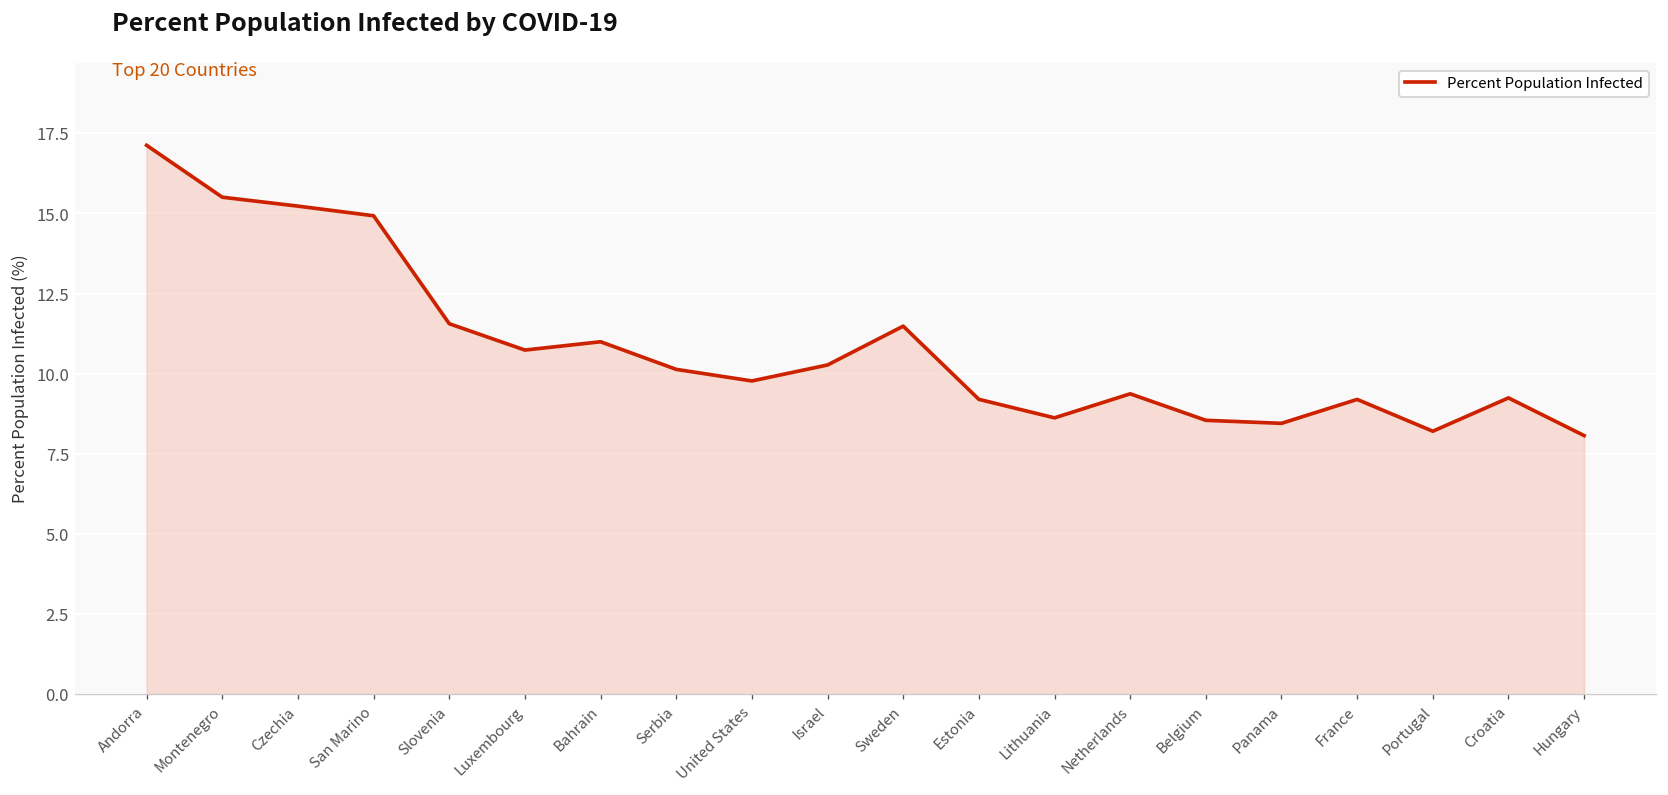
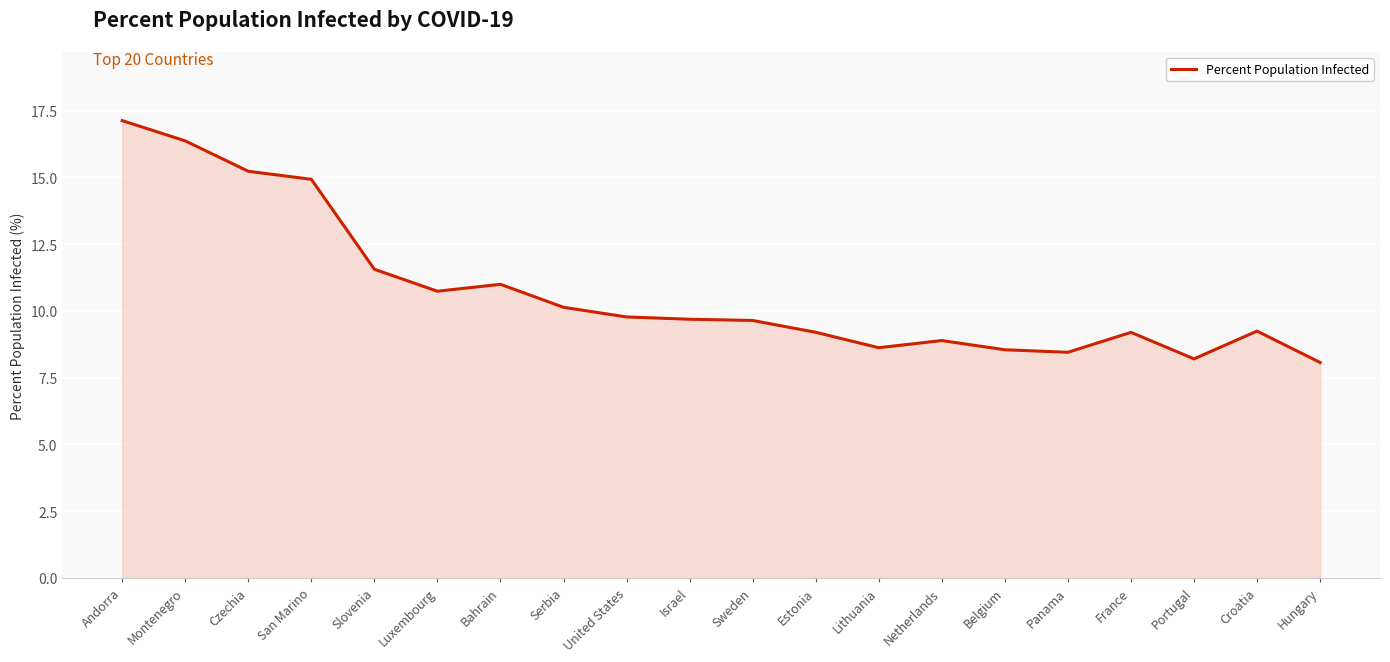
Montenegro: 15.5 -> 16.4
Israel: 10.3 -> 9.7
Sweden: 11.5 -> 9.6
Netherlands: 9.4 -> 8.9
